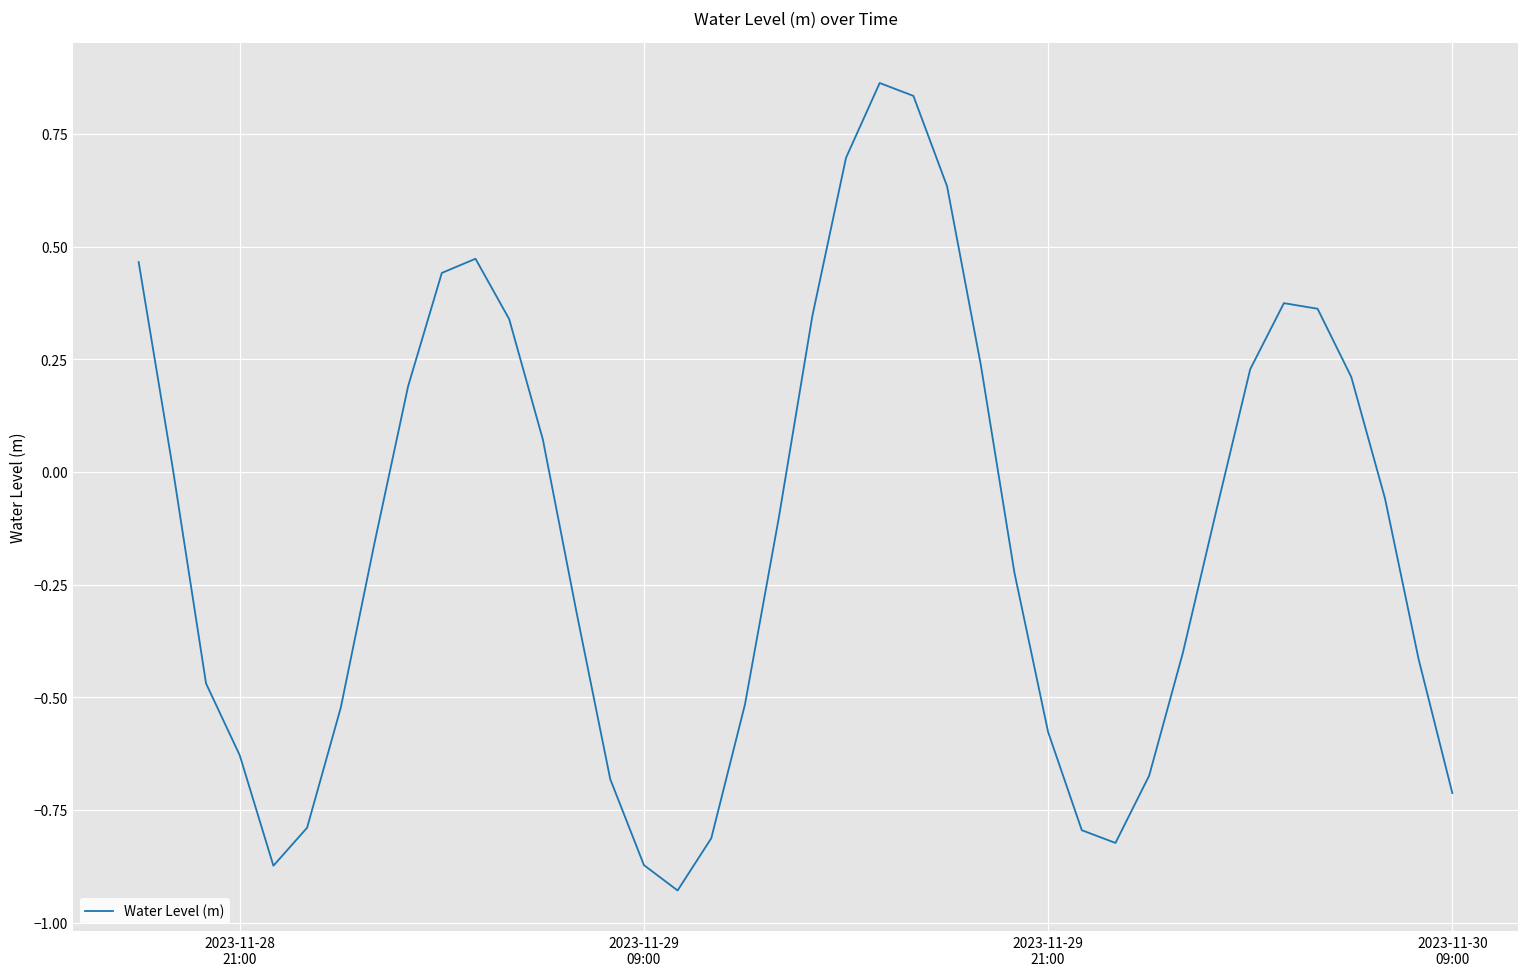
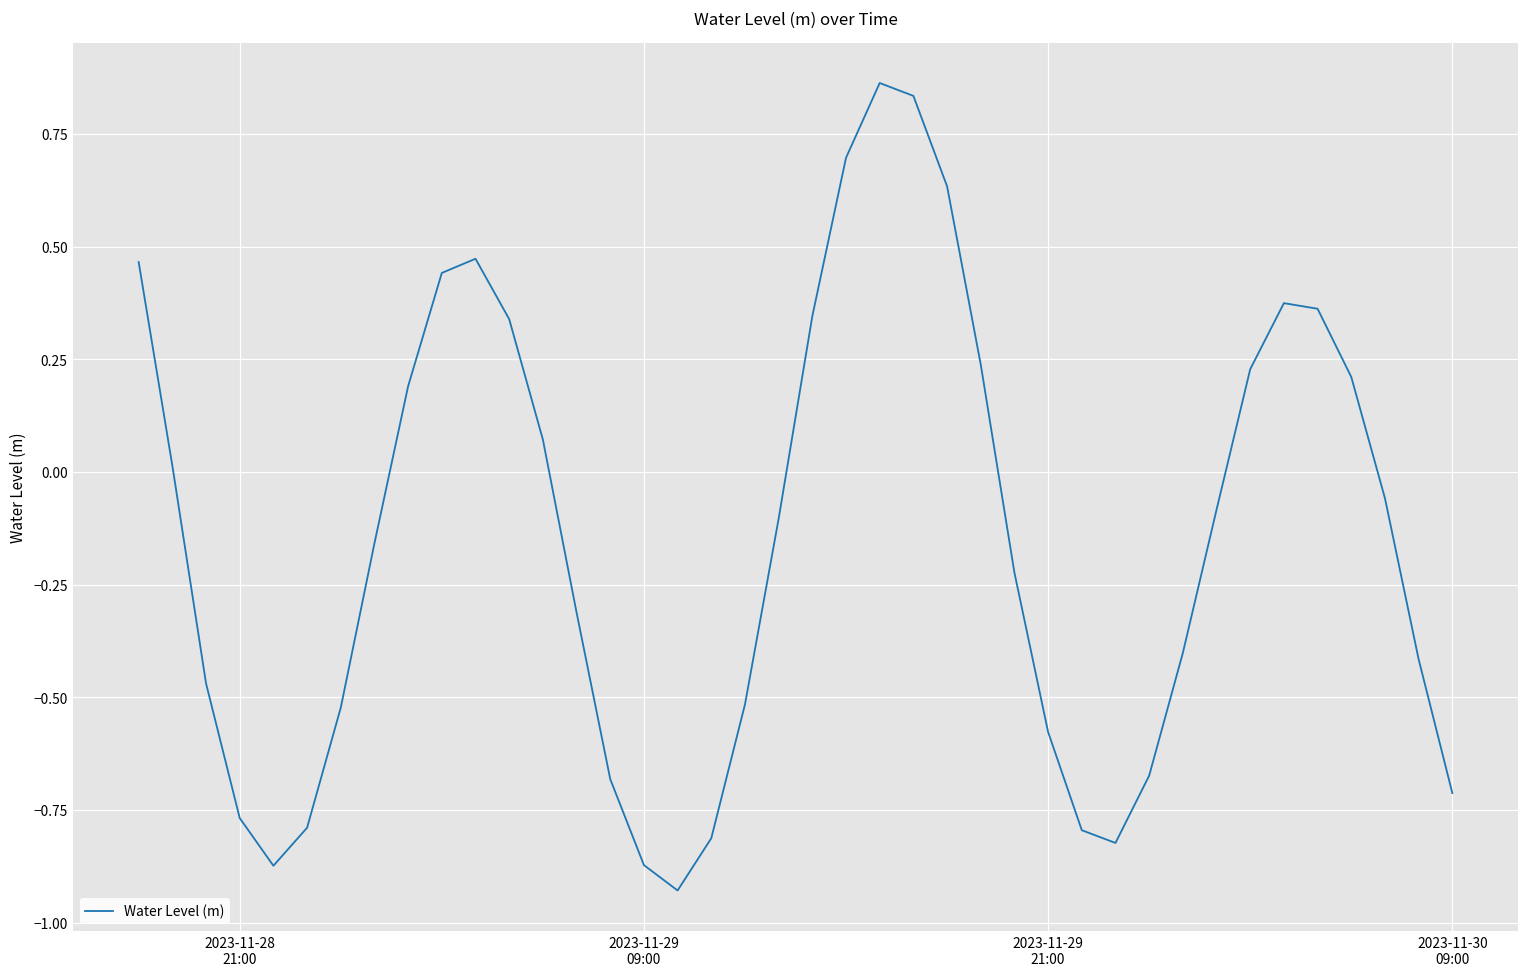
2023-11-28 21:00: -0.63 -> -0.77
